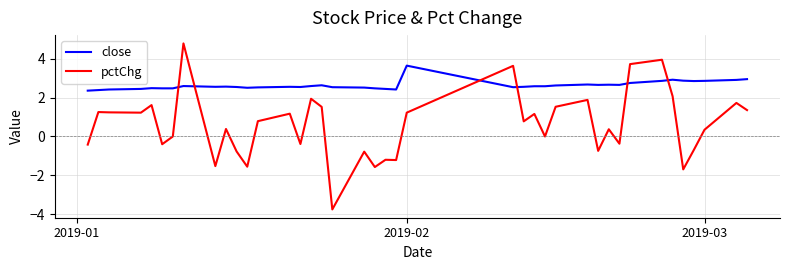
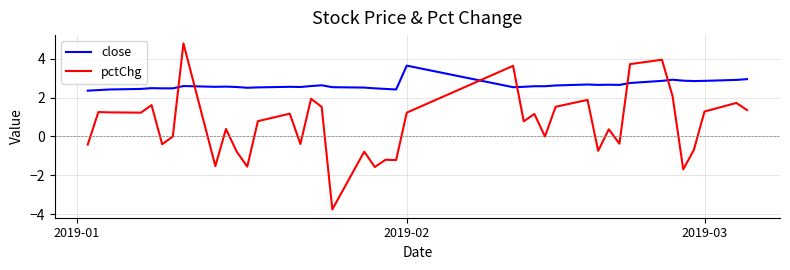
pctChg, 2019-03: 0.3 -> 1.3
